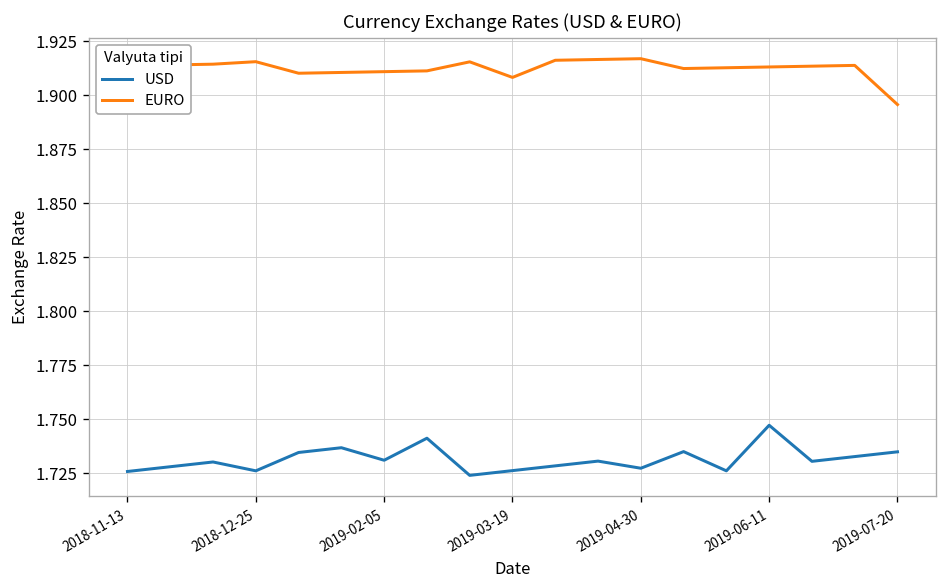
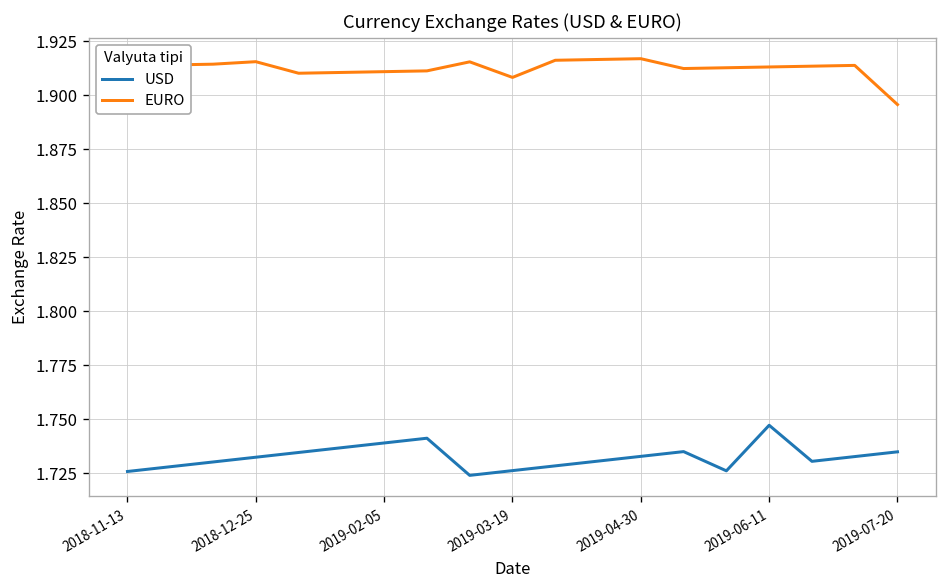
USD, 2018-12-25: 1.726 -> 1.732
USD, 2019-02-05: 1.731 -> 1.739
USD, 2019-04-30: 1.727 -> 1.733
